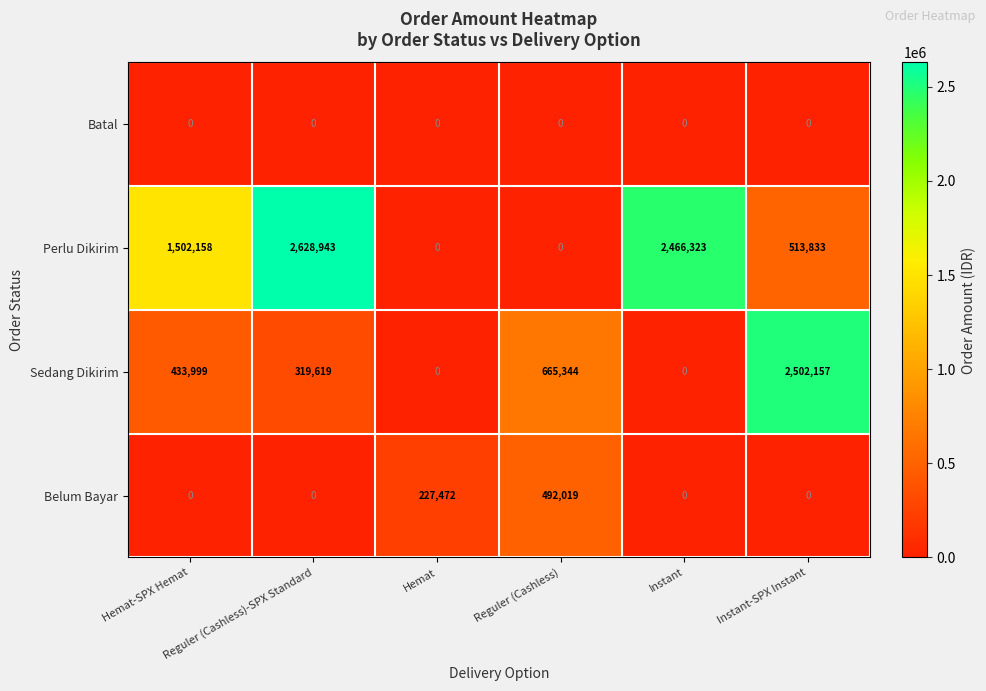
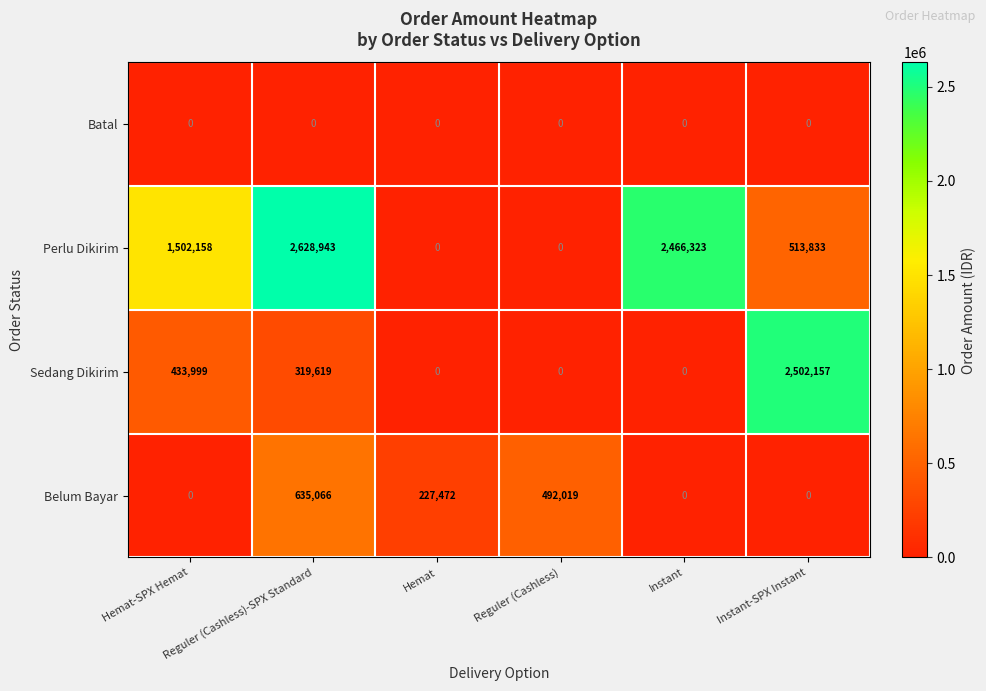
Sedang Dikirim, Reguler (Cashless): 665,344 -> 0
Belum Bayar, Reguler (Cashless)-SPX Standard: 0 -> 635,066
